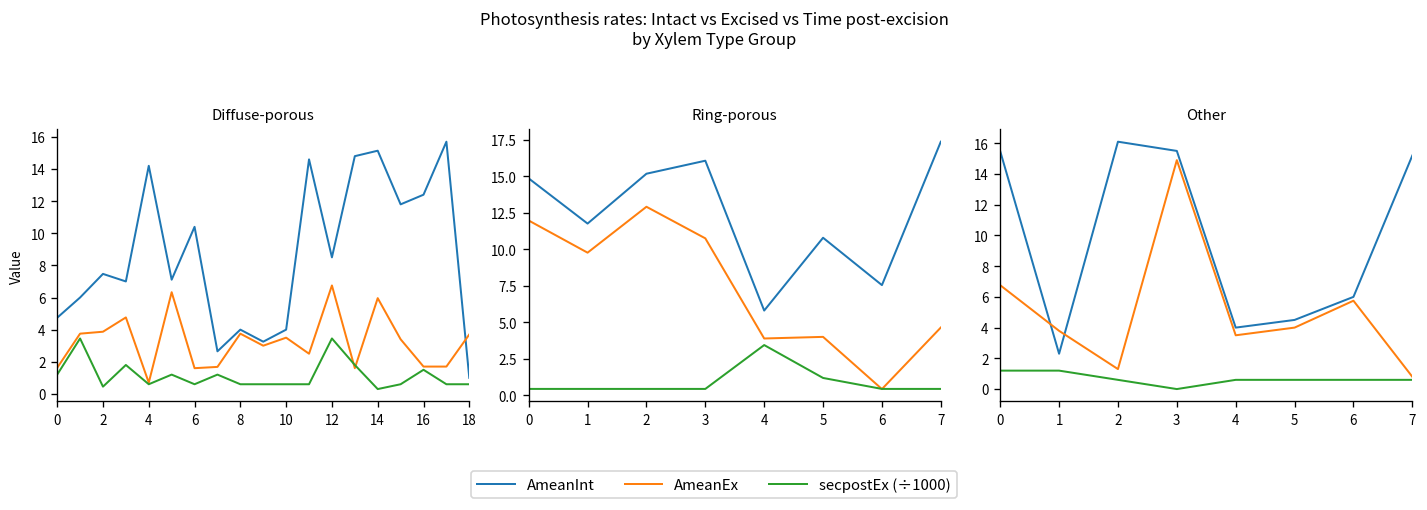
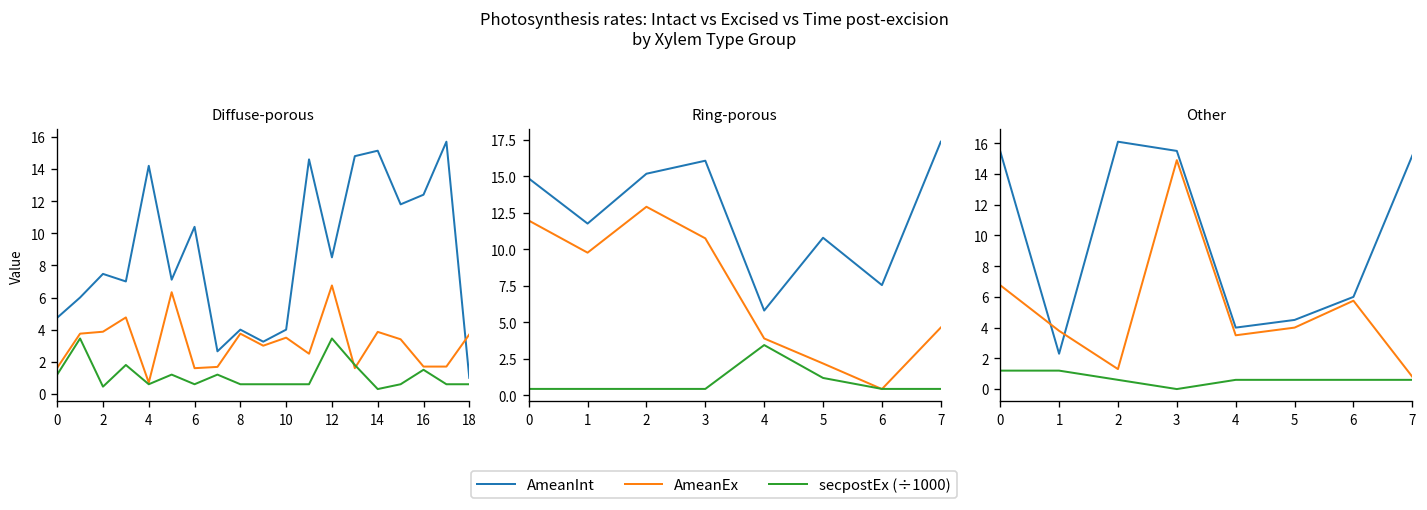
Diffuse-porous, AmeanEx, 14: 6.0 -> 3.9
Ring-porous, AmeanEx, 5: 4.0 -> 2.2
